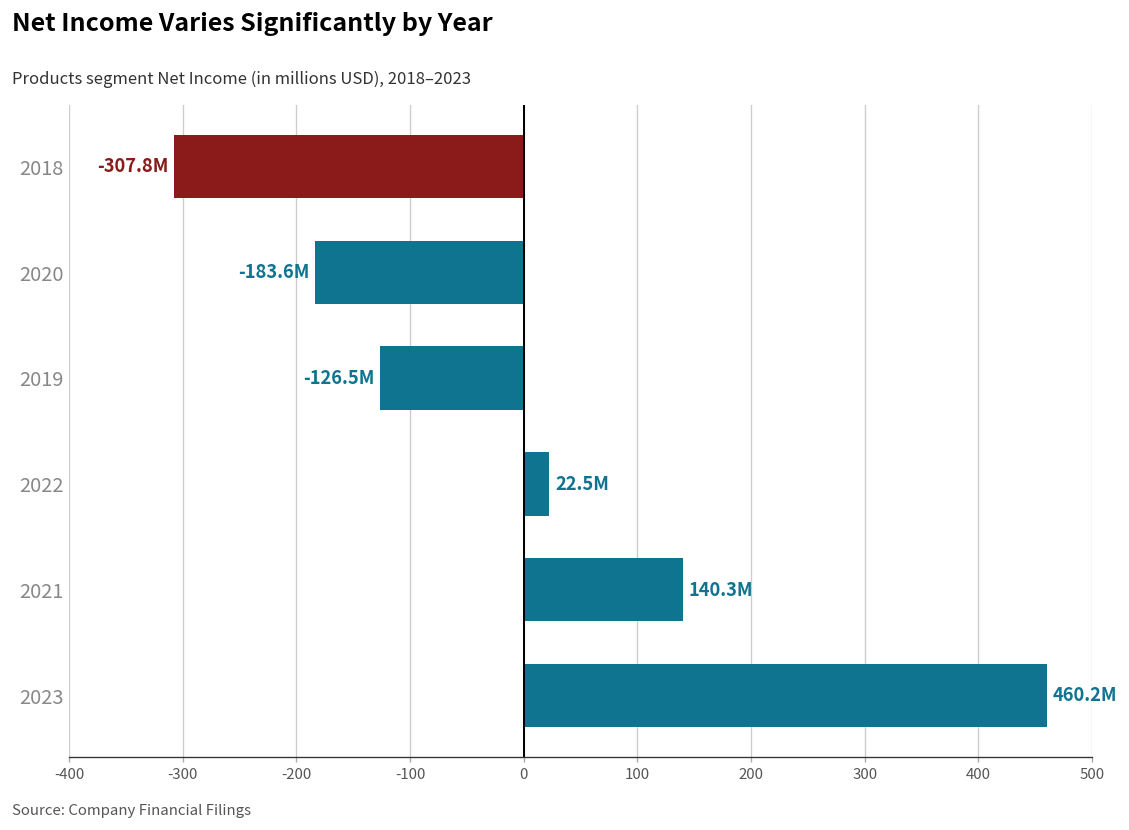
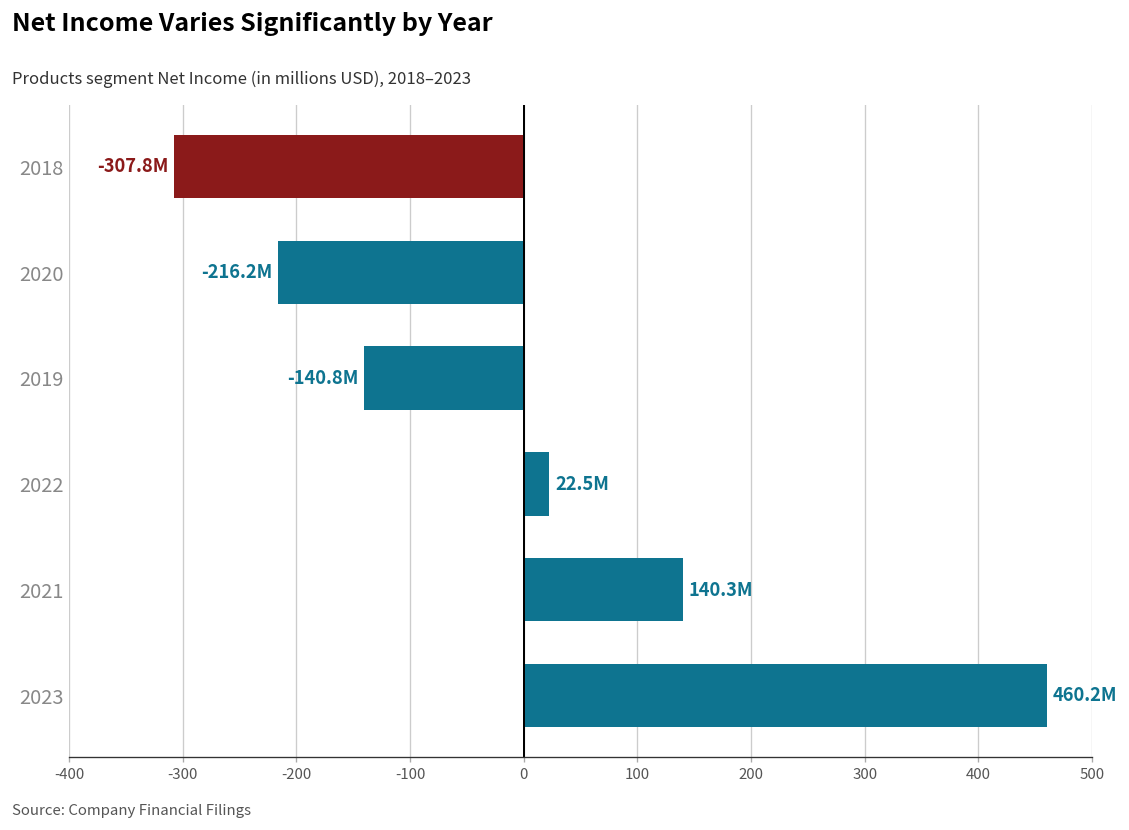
2020: -183.6M -> -216.2M
2019: -126.5M -> -140.8M
